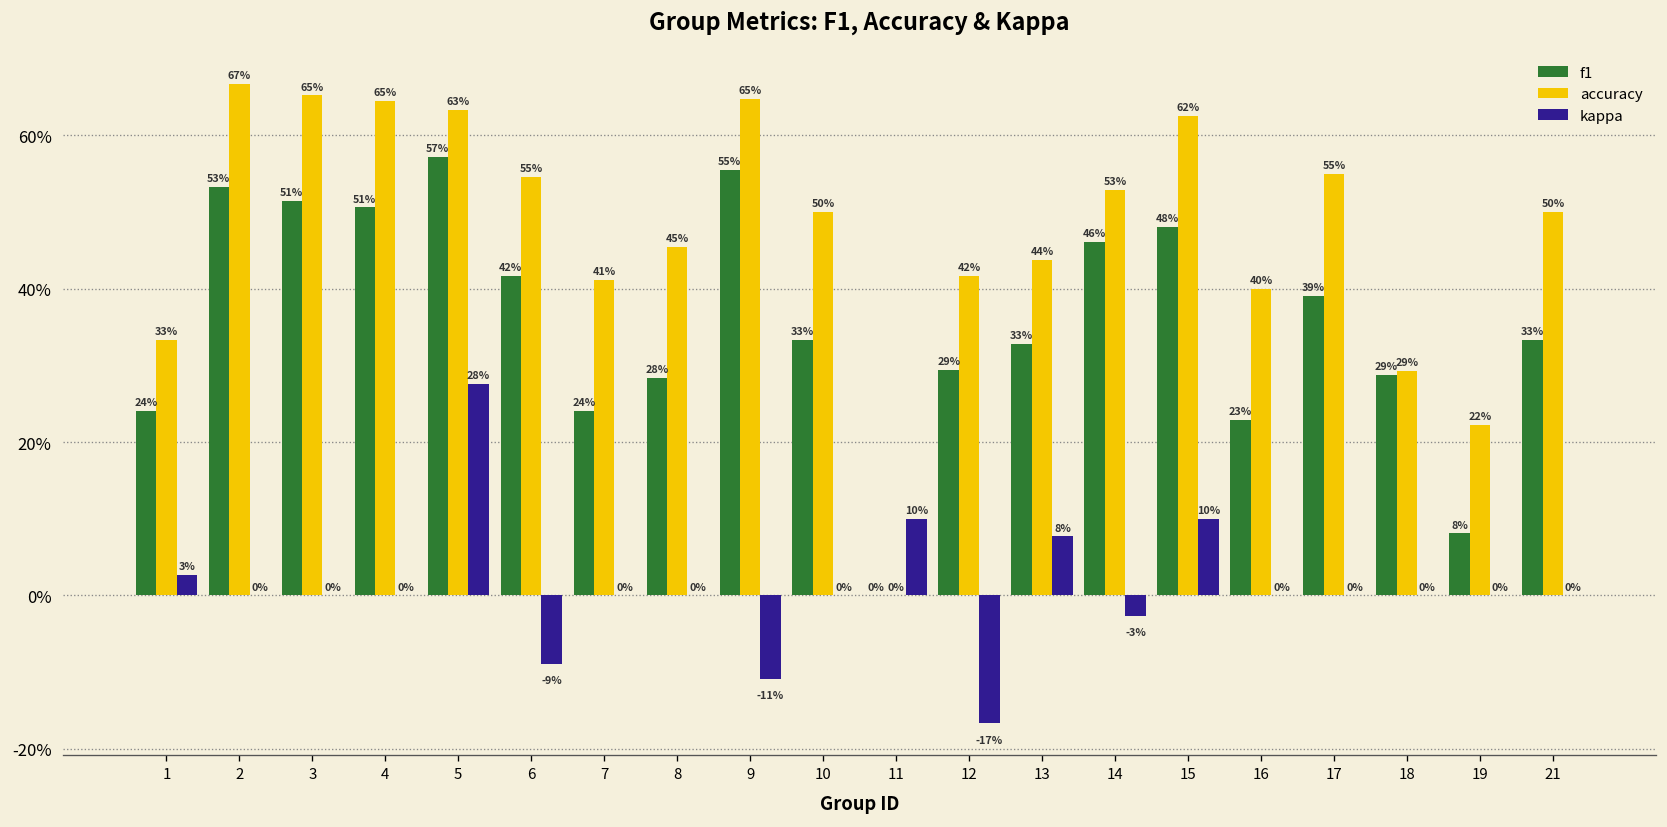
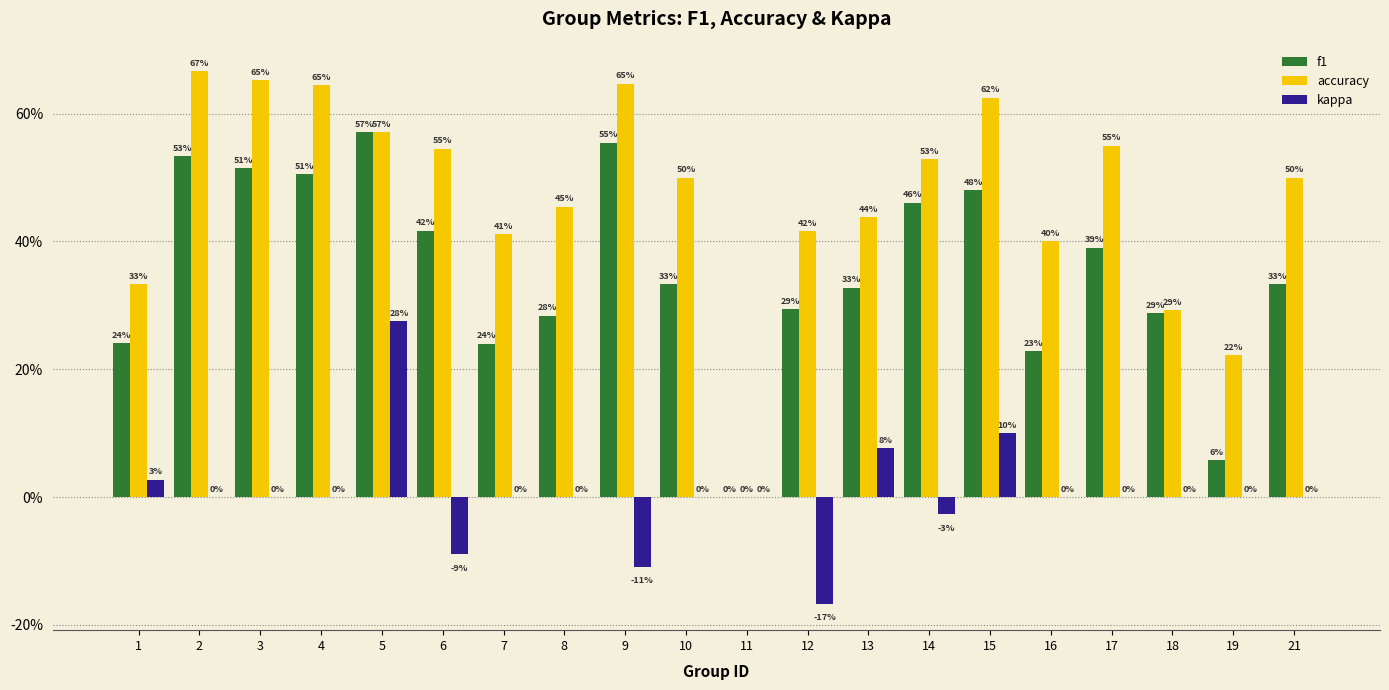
accuracy, 5: 63% -> 57%
kappa, 11: 10% -> 0%
f1, 19: 8% -> 6%
